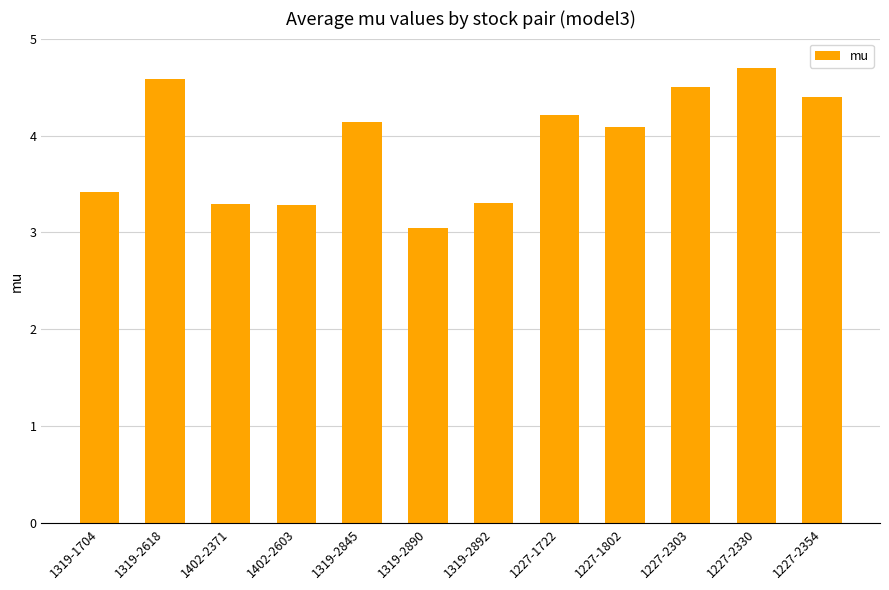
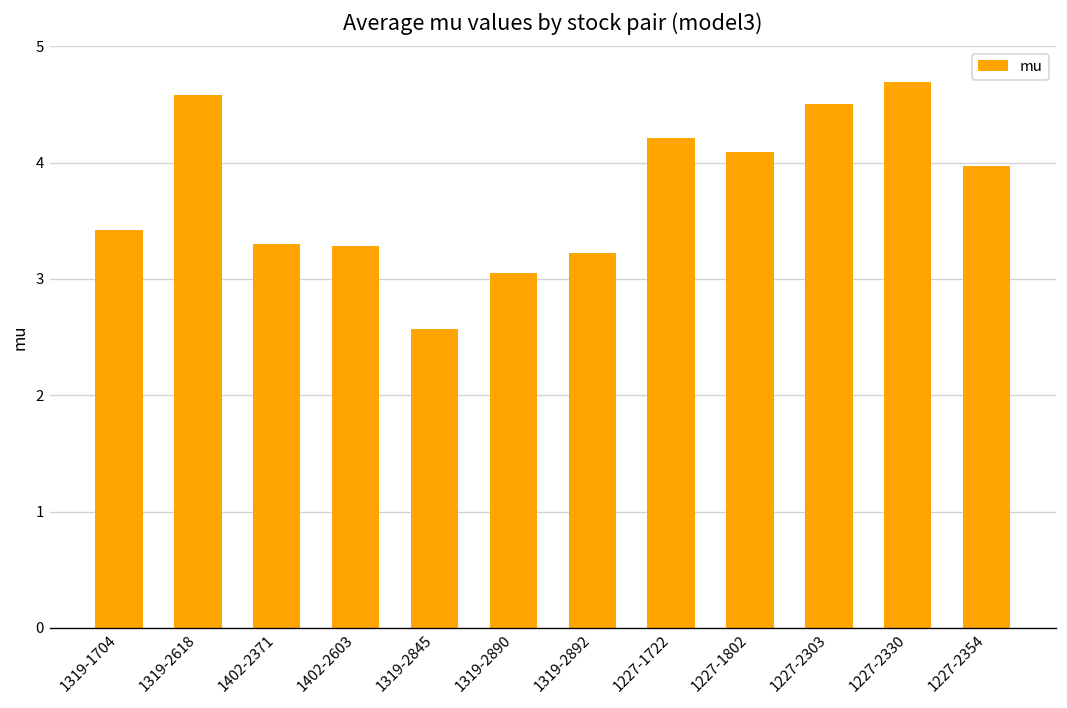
1319-2845: 4.1 -> 2.6
1319-2892: 3.3 -> 3.2
1227-2354: 4.4 -> 4.0
